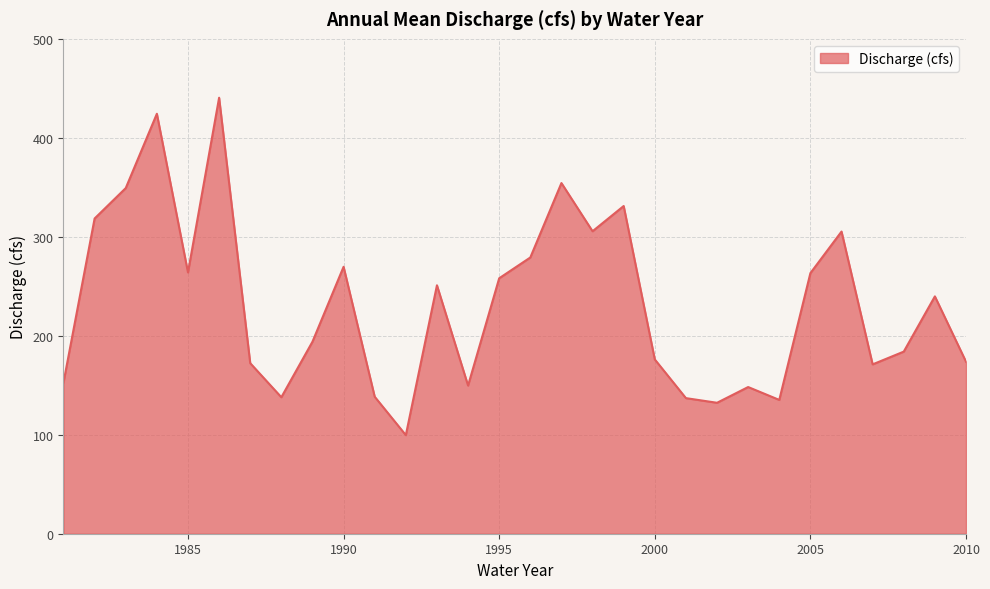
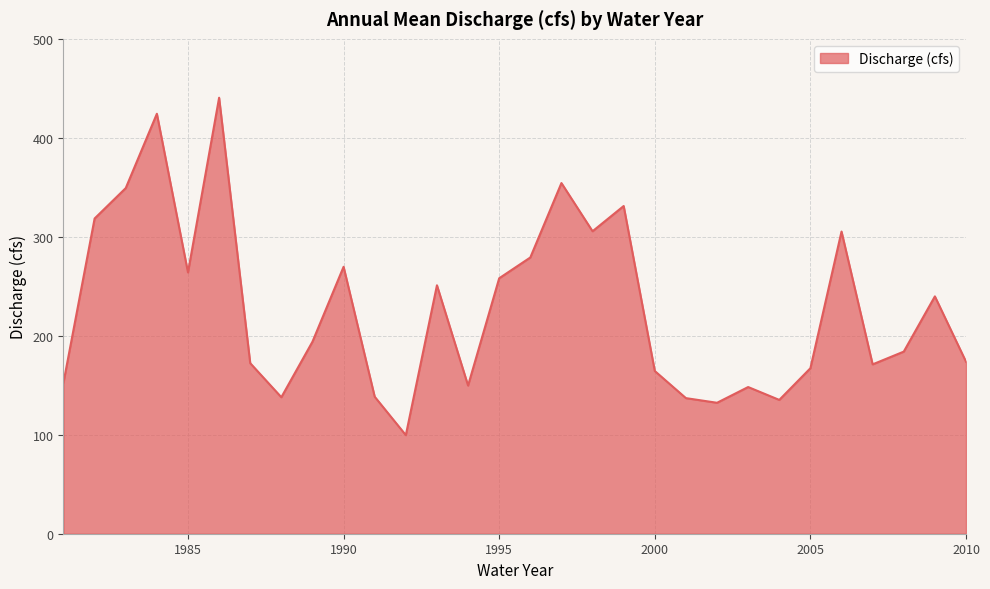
2000: 180 -> 160
2005: 260 -> 170
